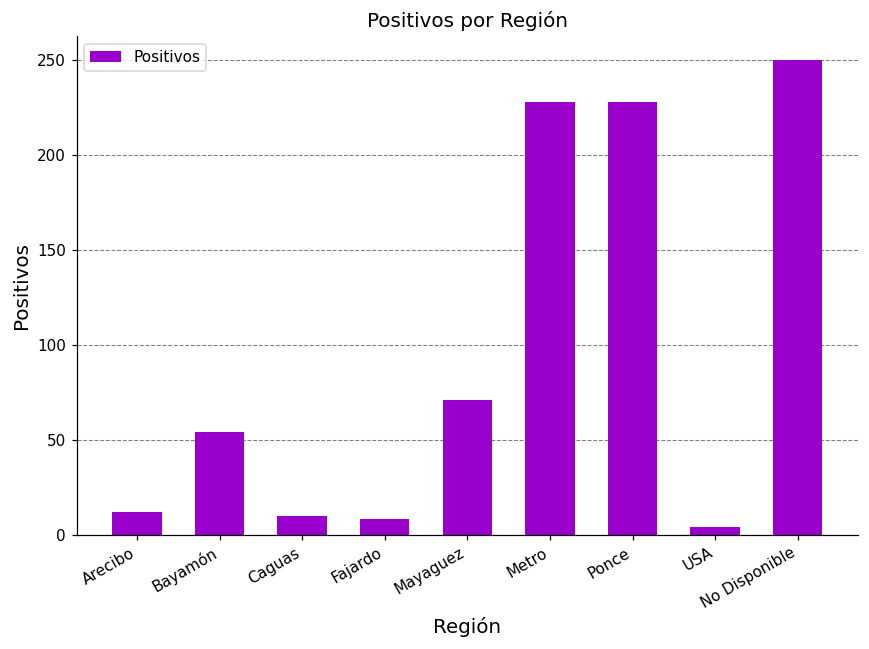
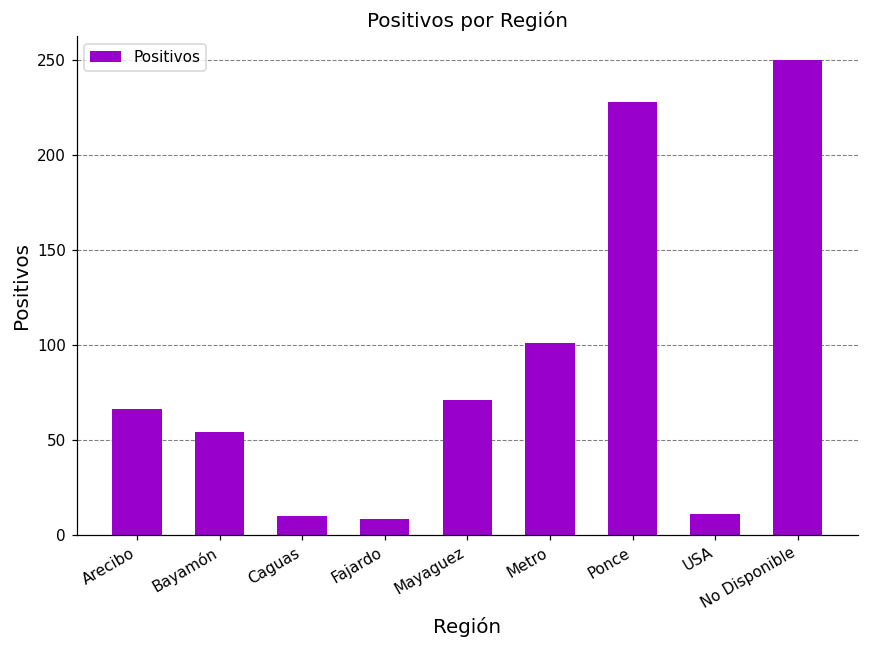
Arecibo: 12 -> 66
Metro: 228 -> 101
USA: 4 -> 11
